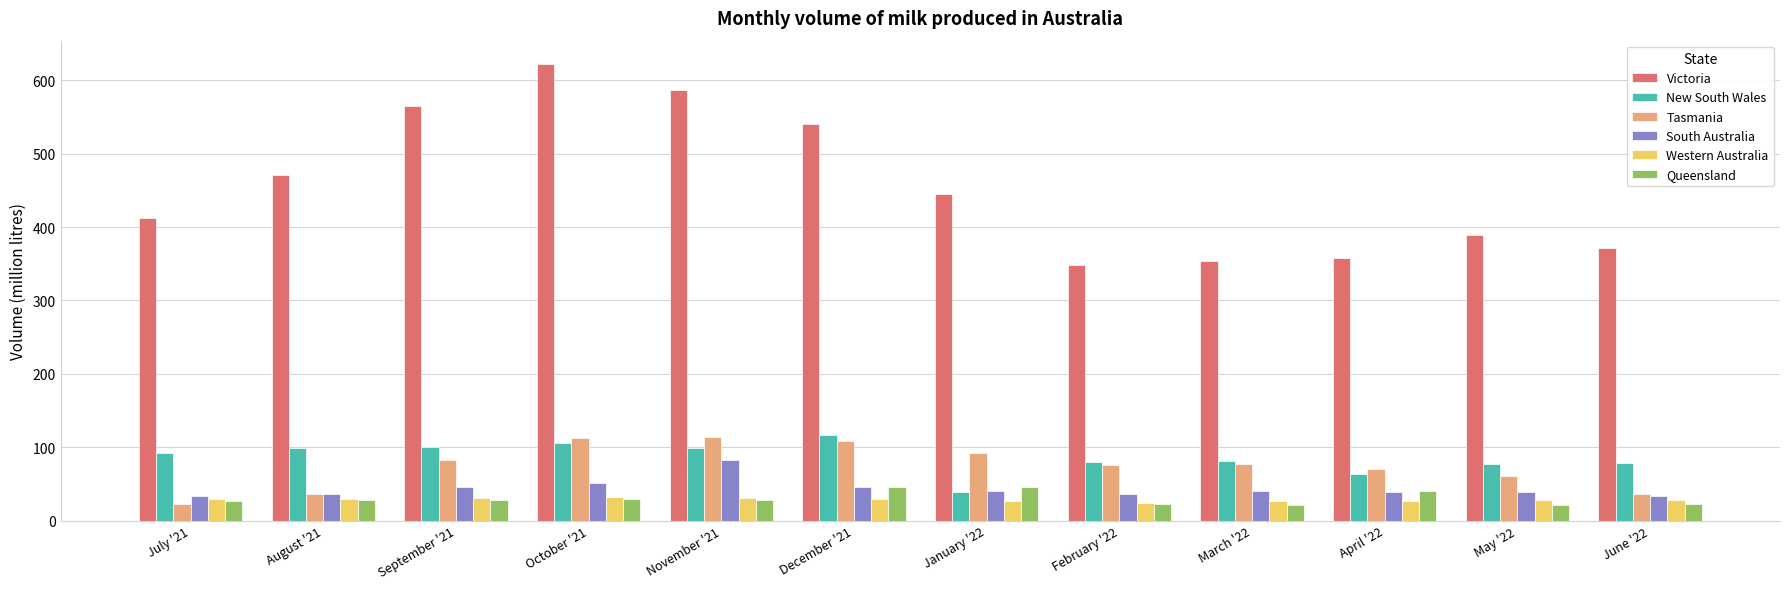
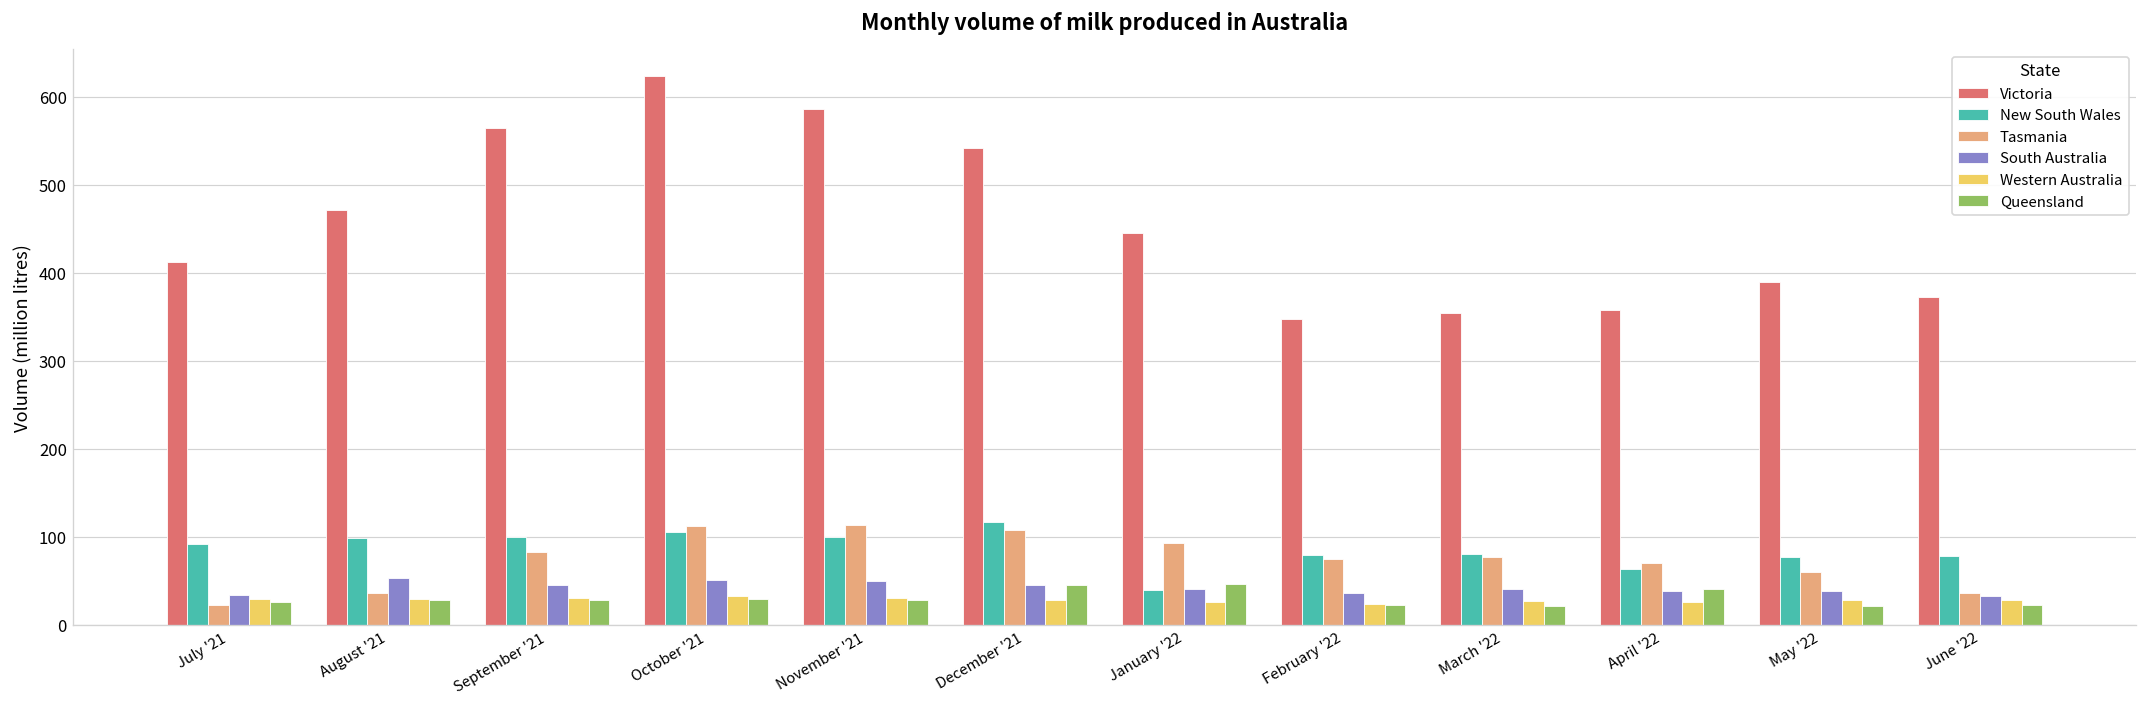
South Australia, August '21: 40 -> 50
South Australia, November '21: 80 -> 50
